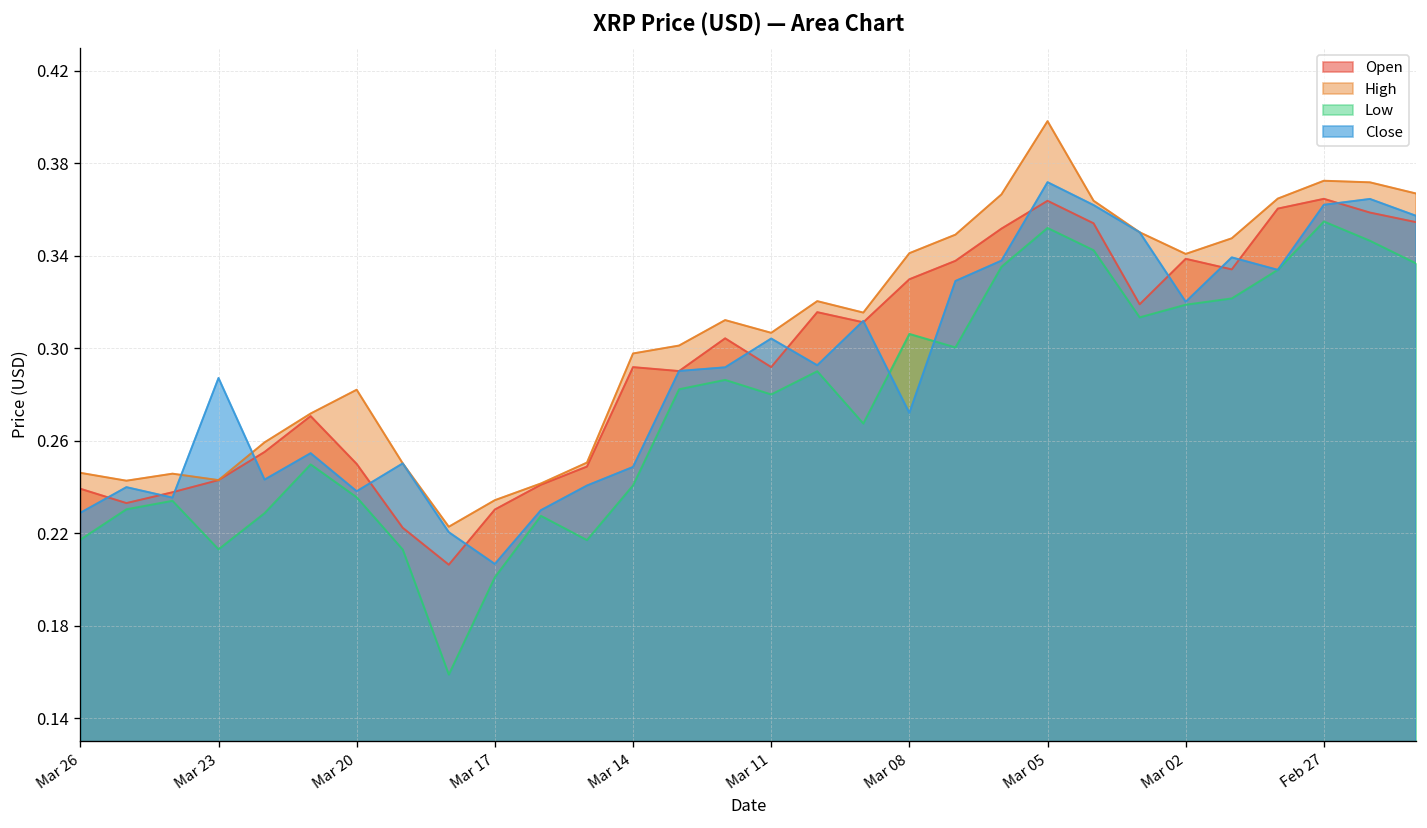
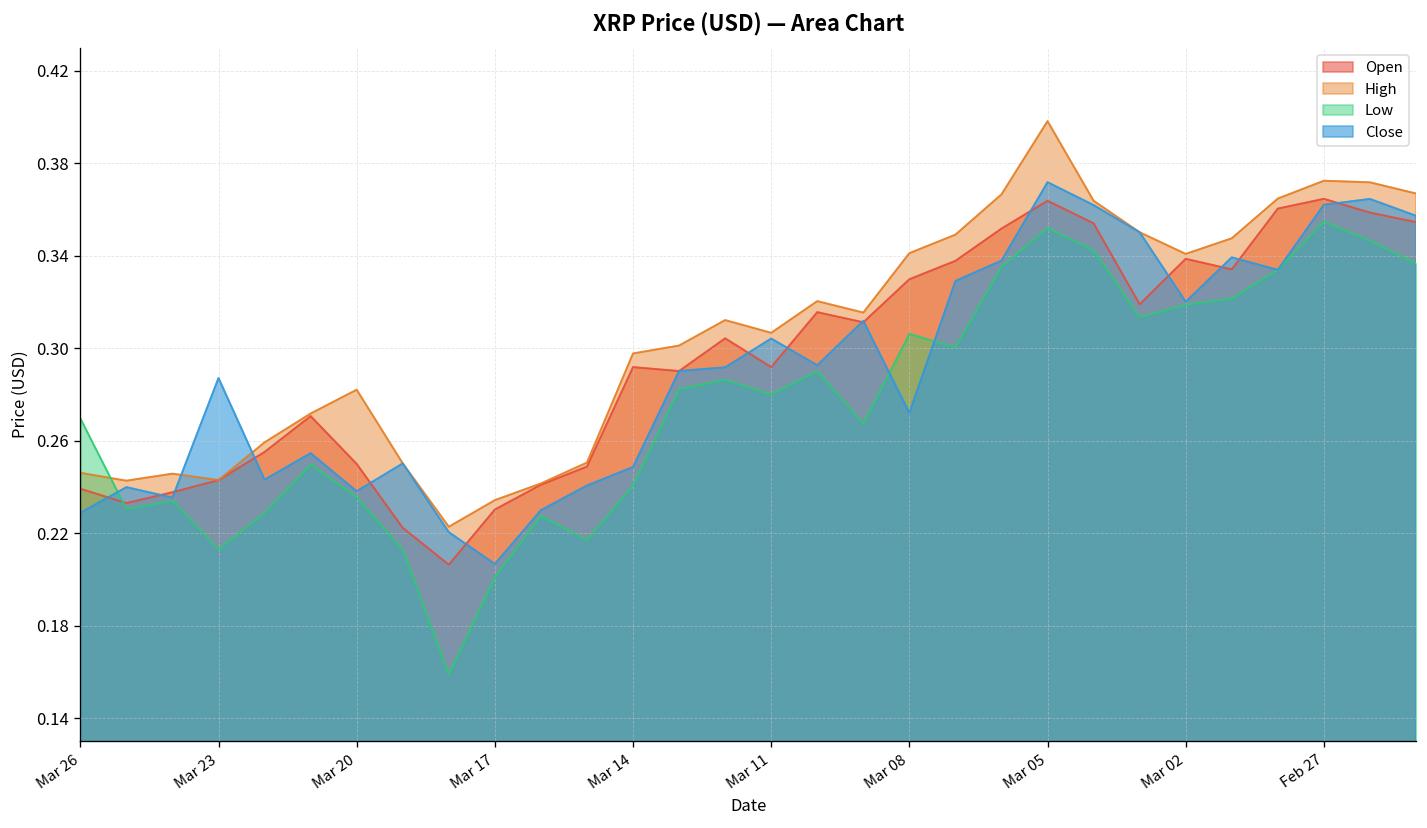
Low, Mar 26: 0.217 -> 0.270
